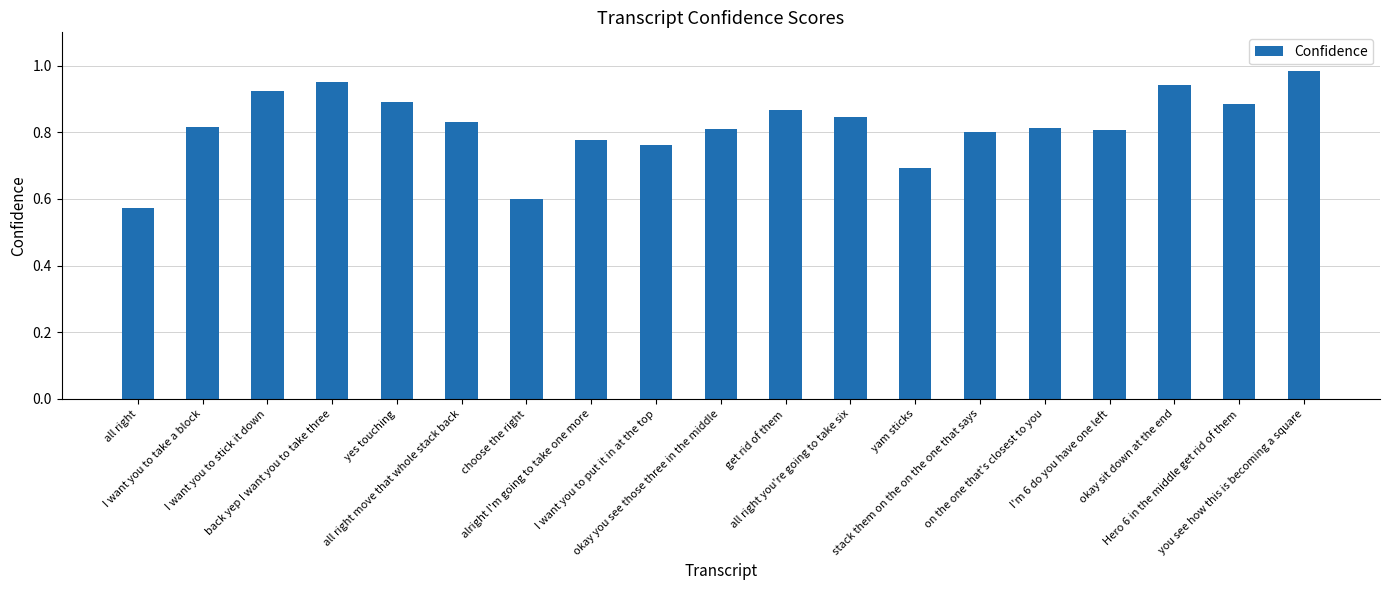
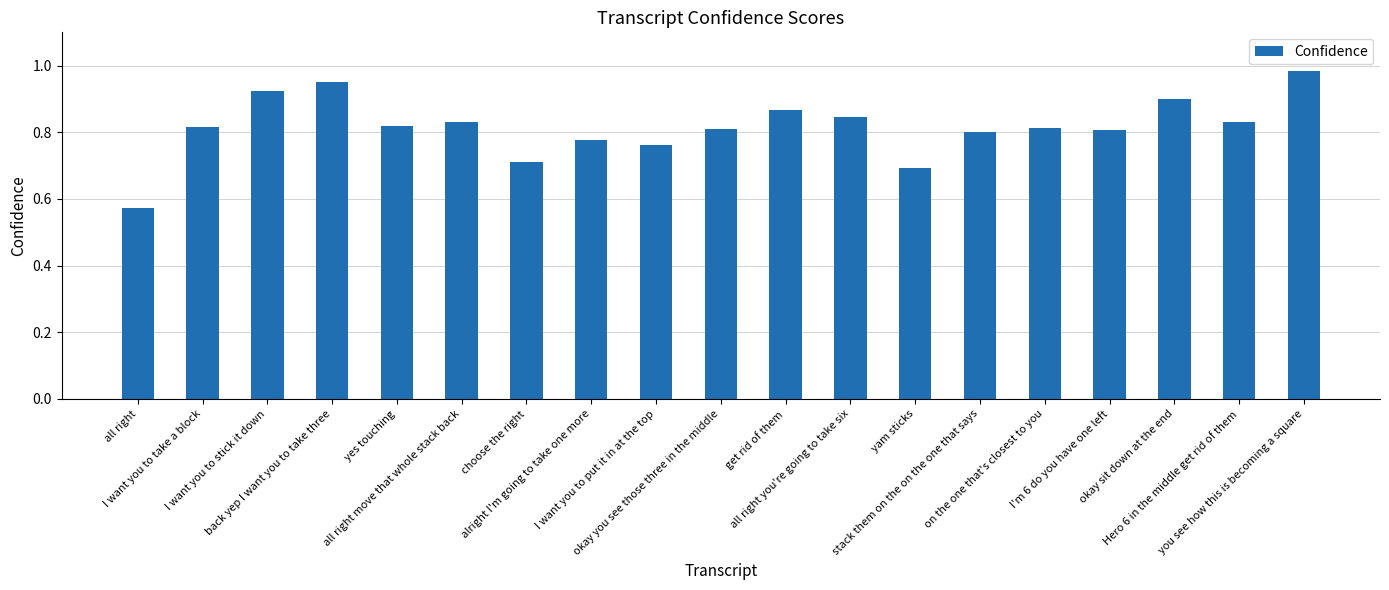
yes touching: 0.89 -> 0.82
choose the right: 0.60 -> 0.71
okay sit down at the end: 0.94 -> 0.90
Hero 6 in the middle get rid of them: 0.89 -> 0.83
